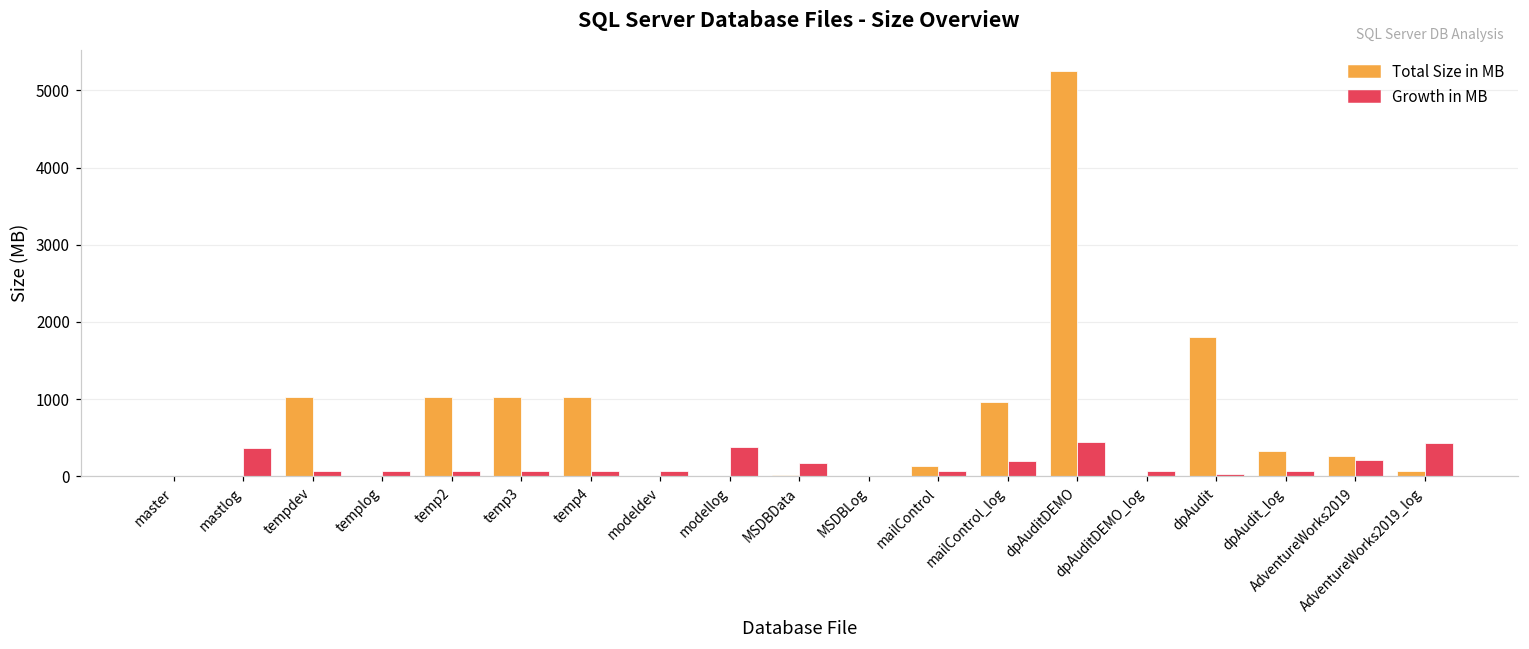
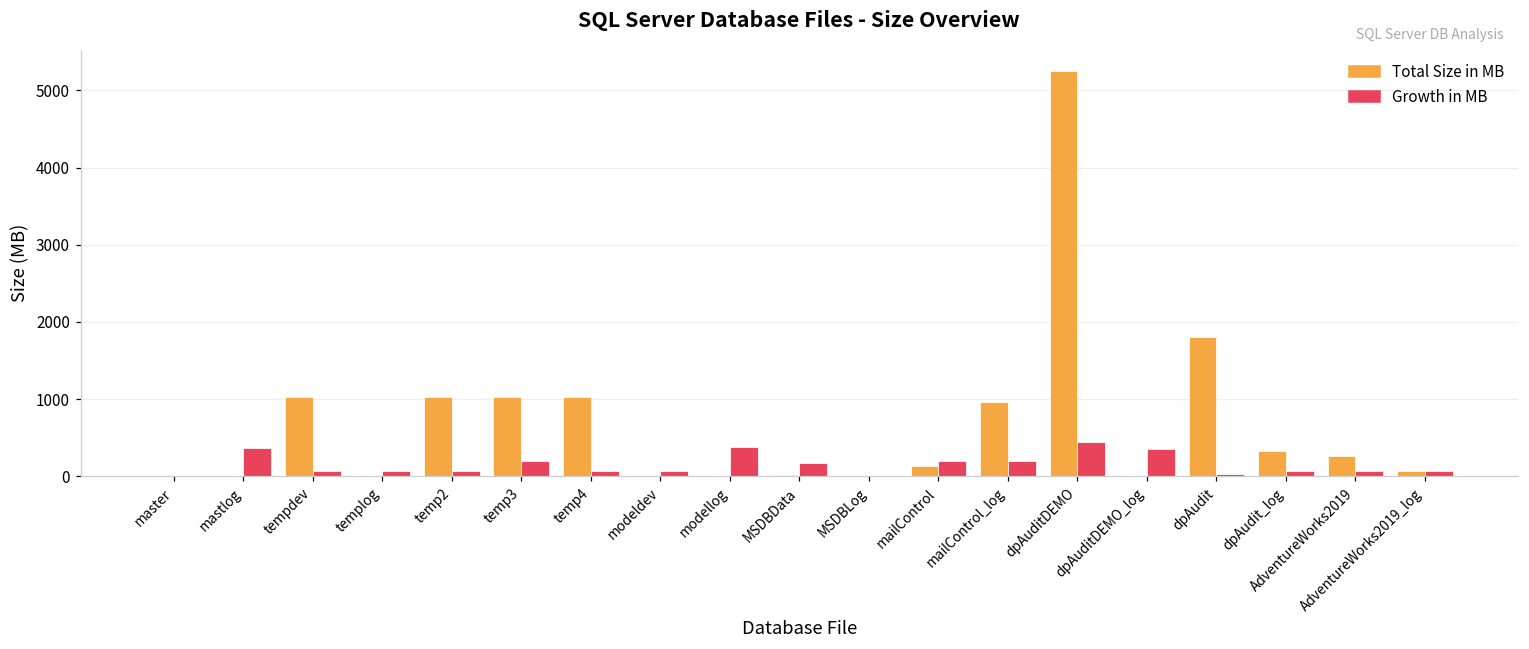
Growth in MB, temp3: 100 -> 200
Growth in MB, mailControl: 100 -> 200
Growth in MB, dpAuditDEMO_log: 100 -> 300
Growth in MB, AdventureWorks2019: 200 -> 100
Growth in MB, AdventureWorks2019_log: 400 -> 100
